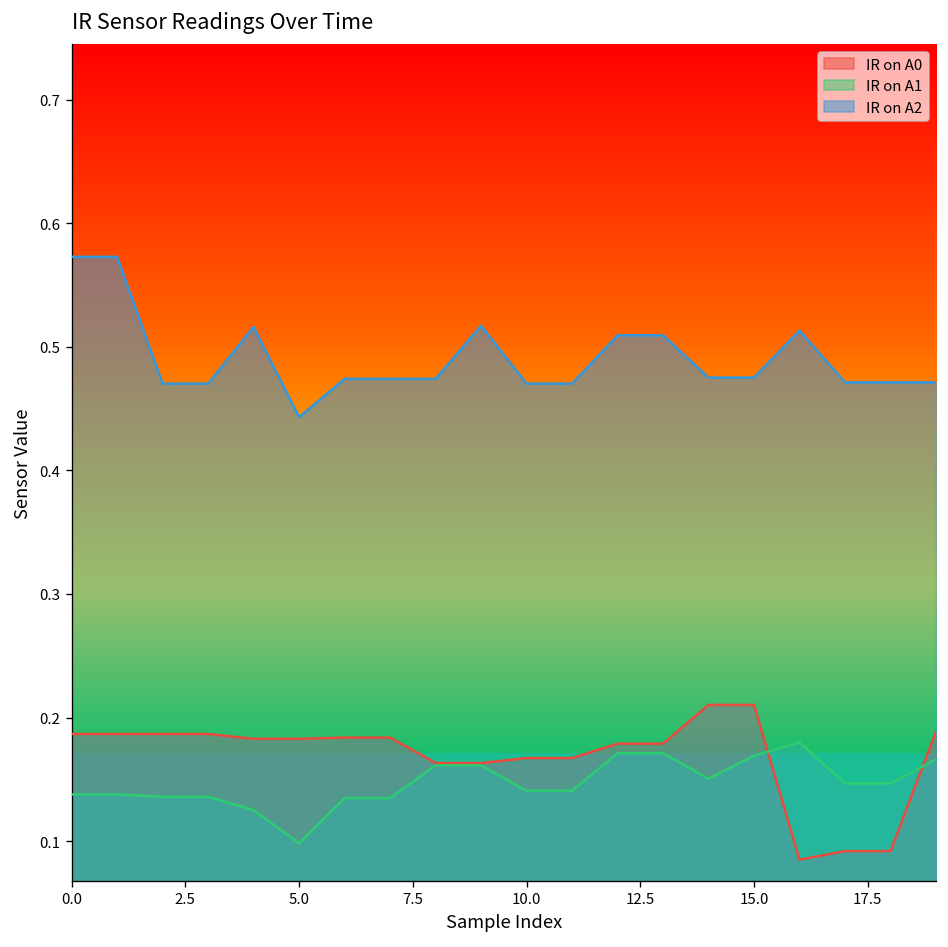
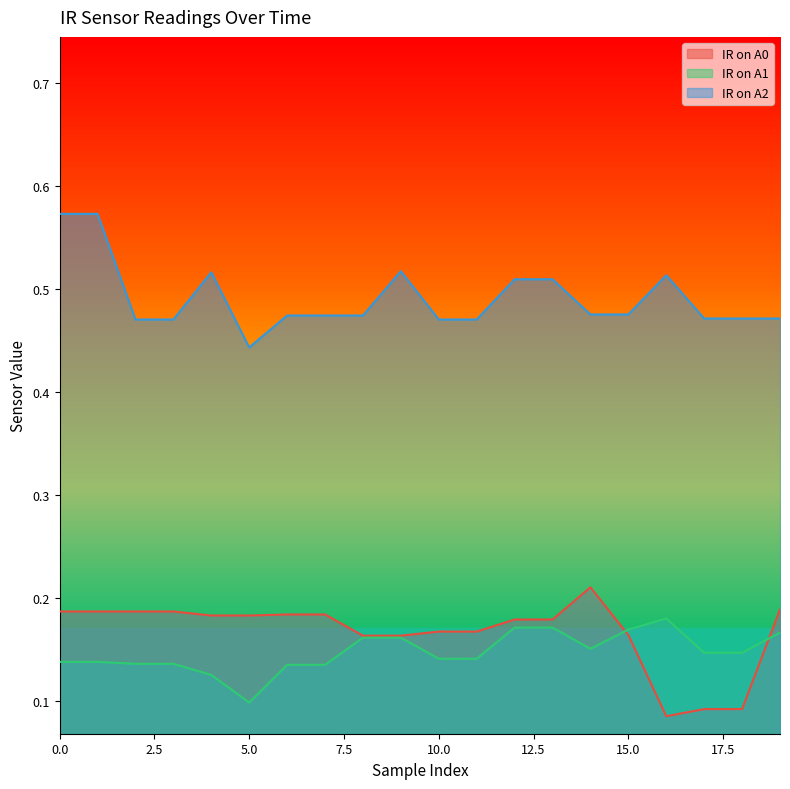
IR on A0, 15.0: 0.210 -> 0.164
